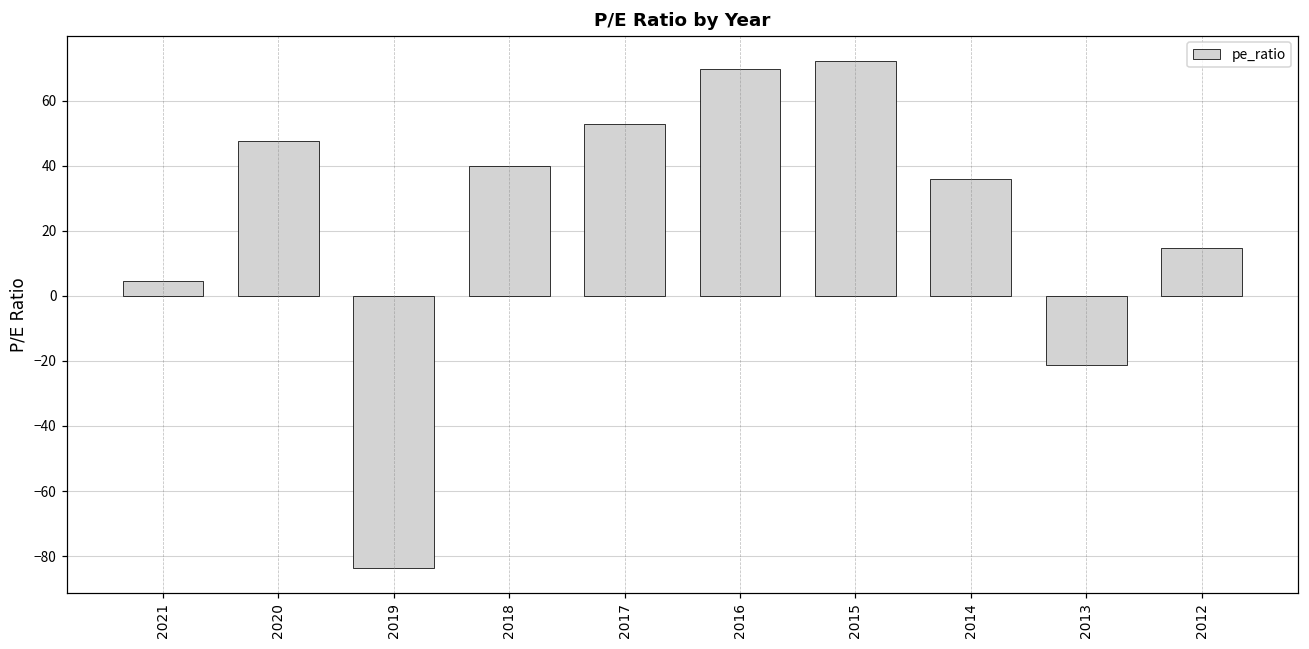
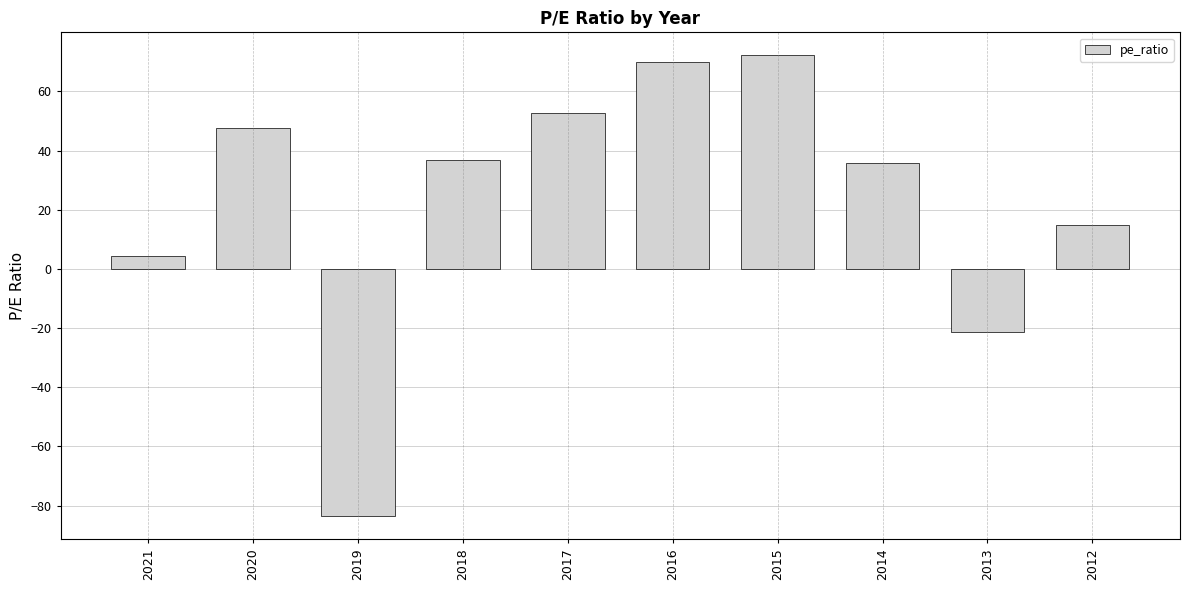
2018: 40 -> 37
